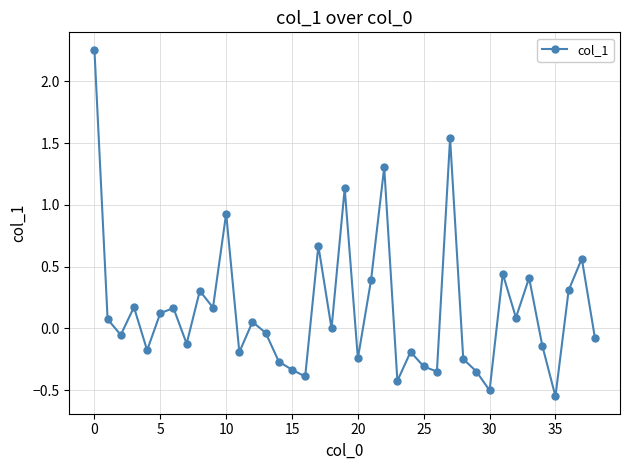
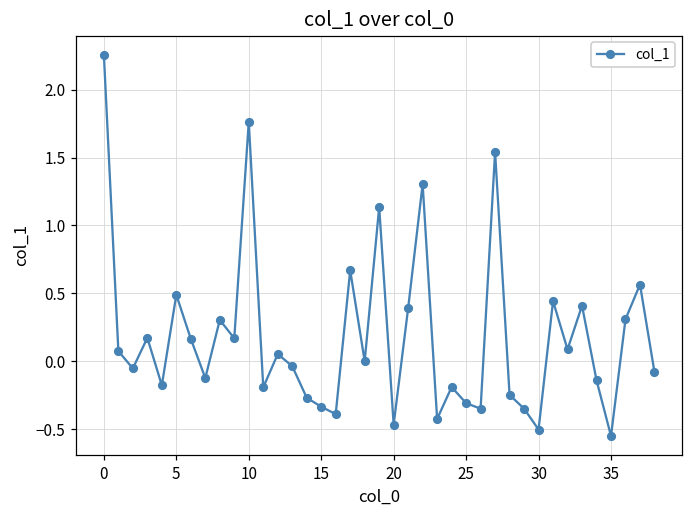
5: 0.12 -> 0.49
10: 0.93 -> 1.76
20: -0.24 -> -0.47
